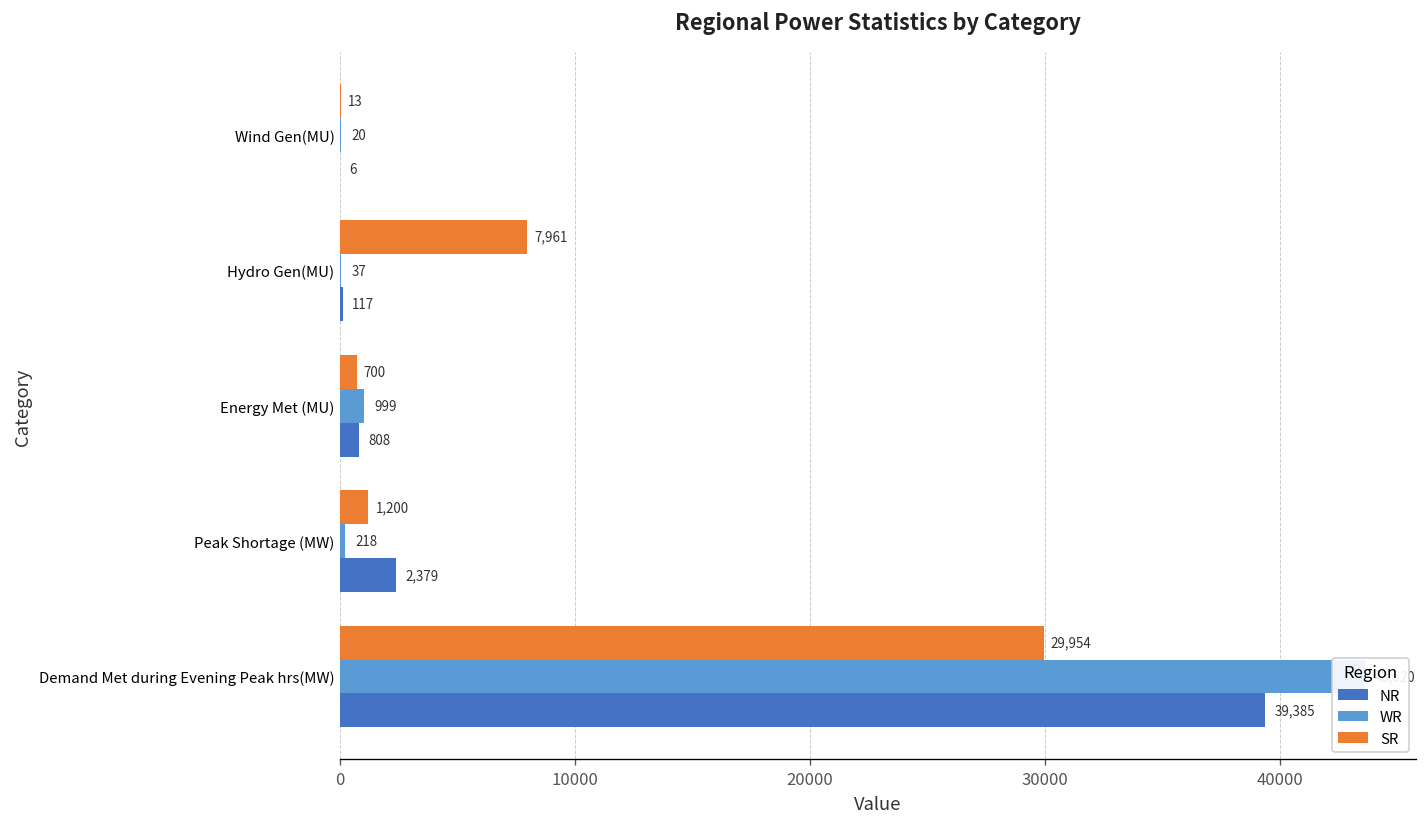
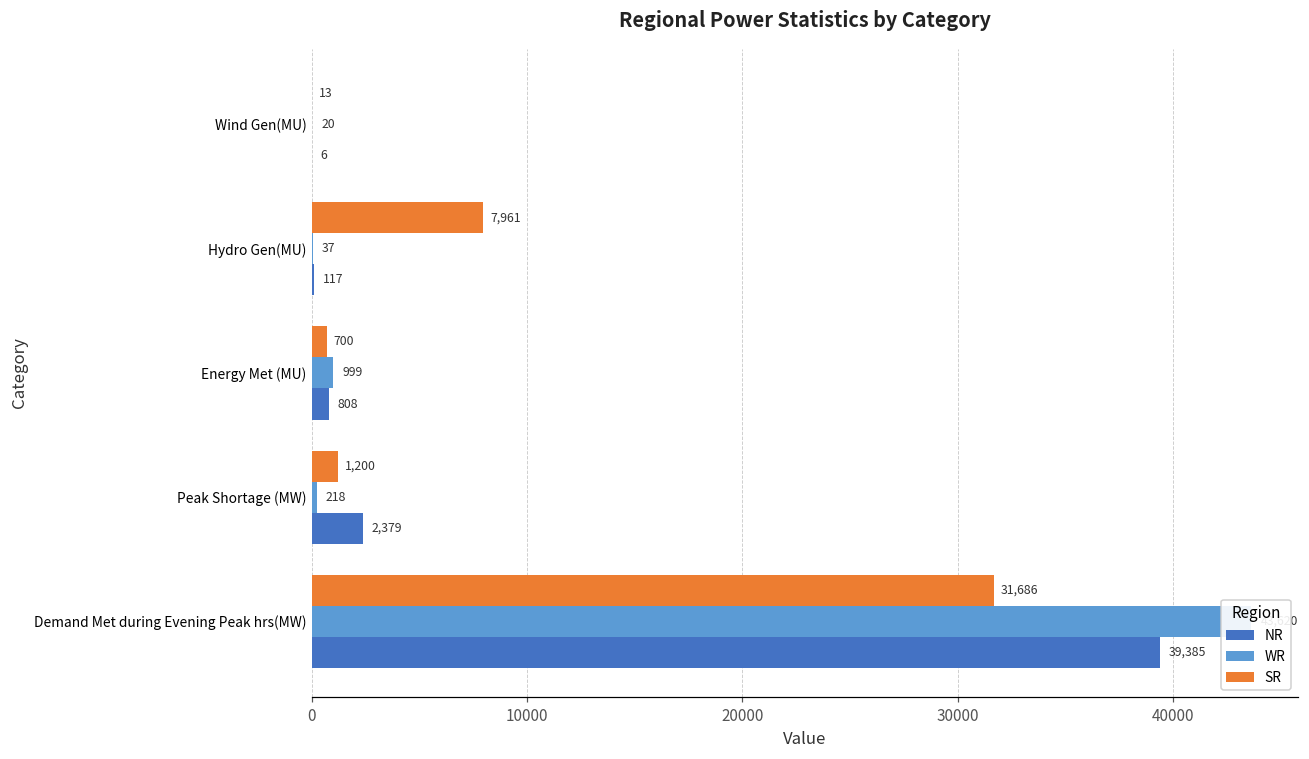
SR, Demand Met during Evening Peak hrs(MW): 29,954 -> 31,686
